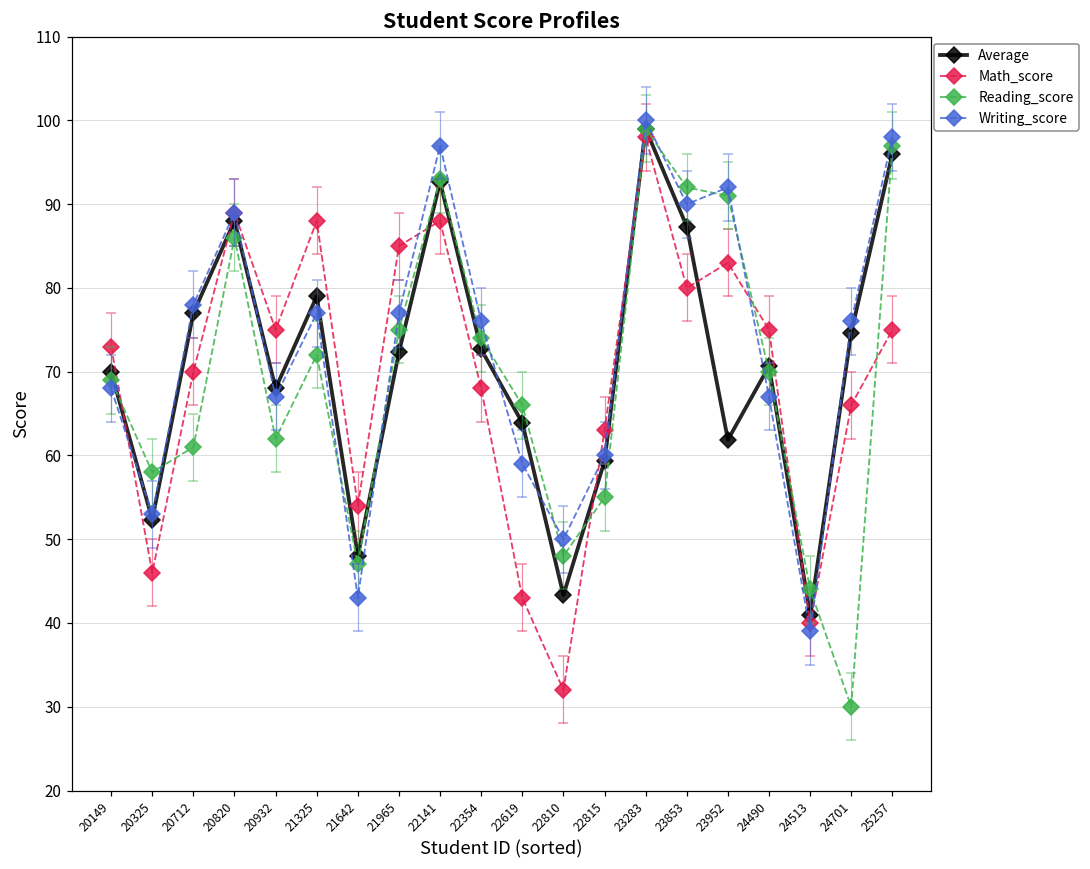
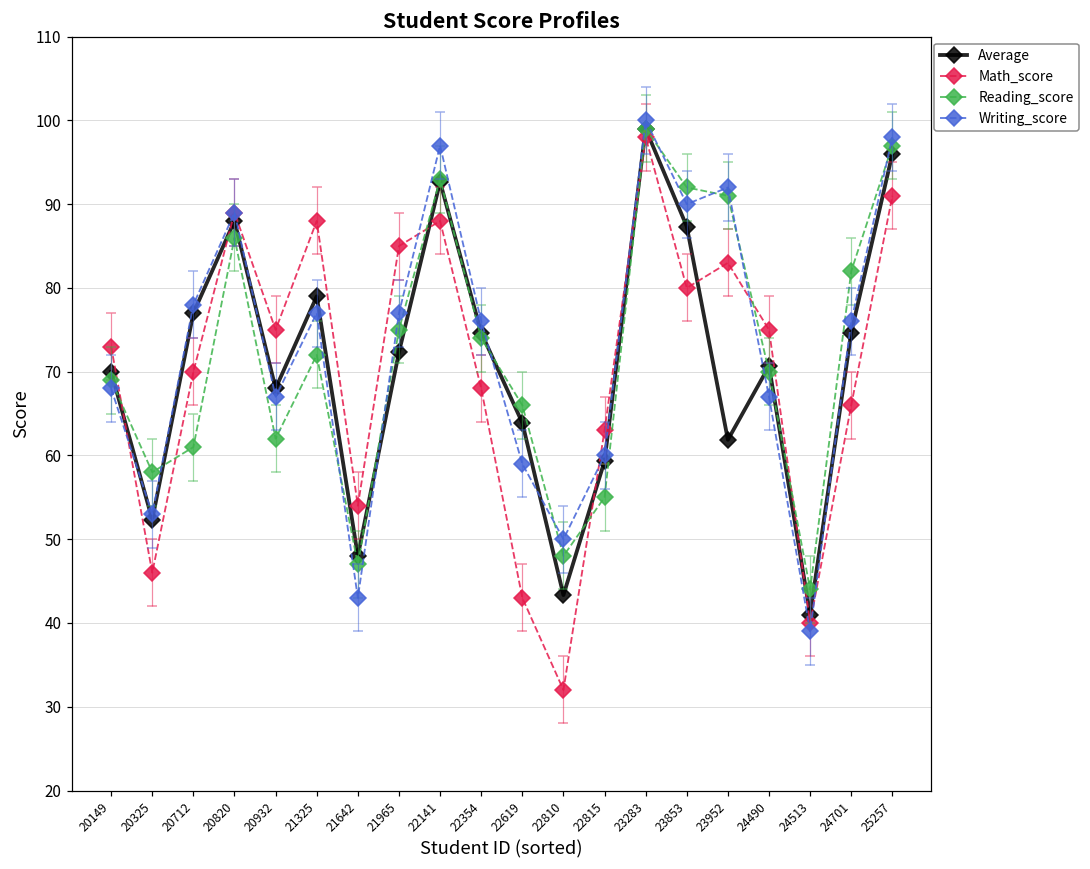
Average, 22354: 73 -> 75
Reading_score, 24701: 30 -> 82
Math_score, 25257: 75 -> 91
